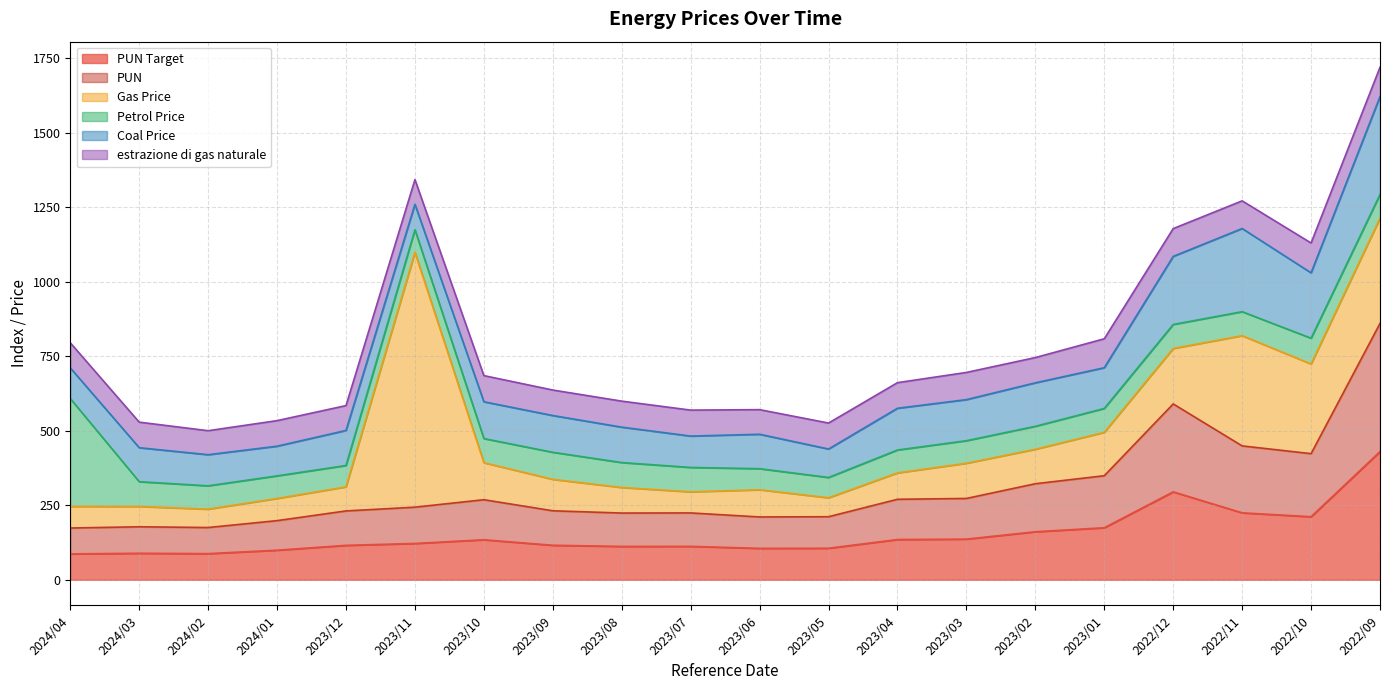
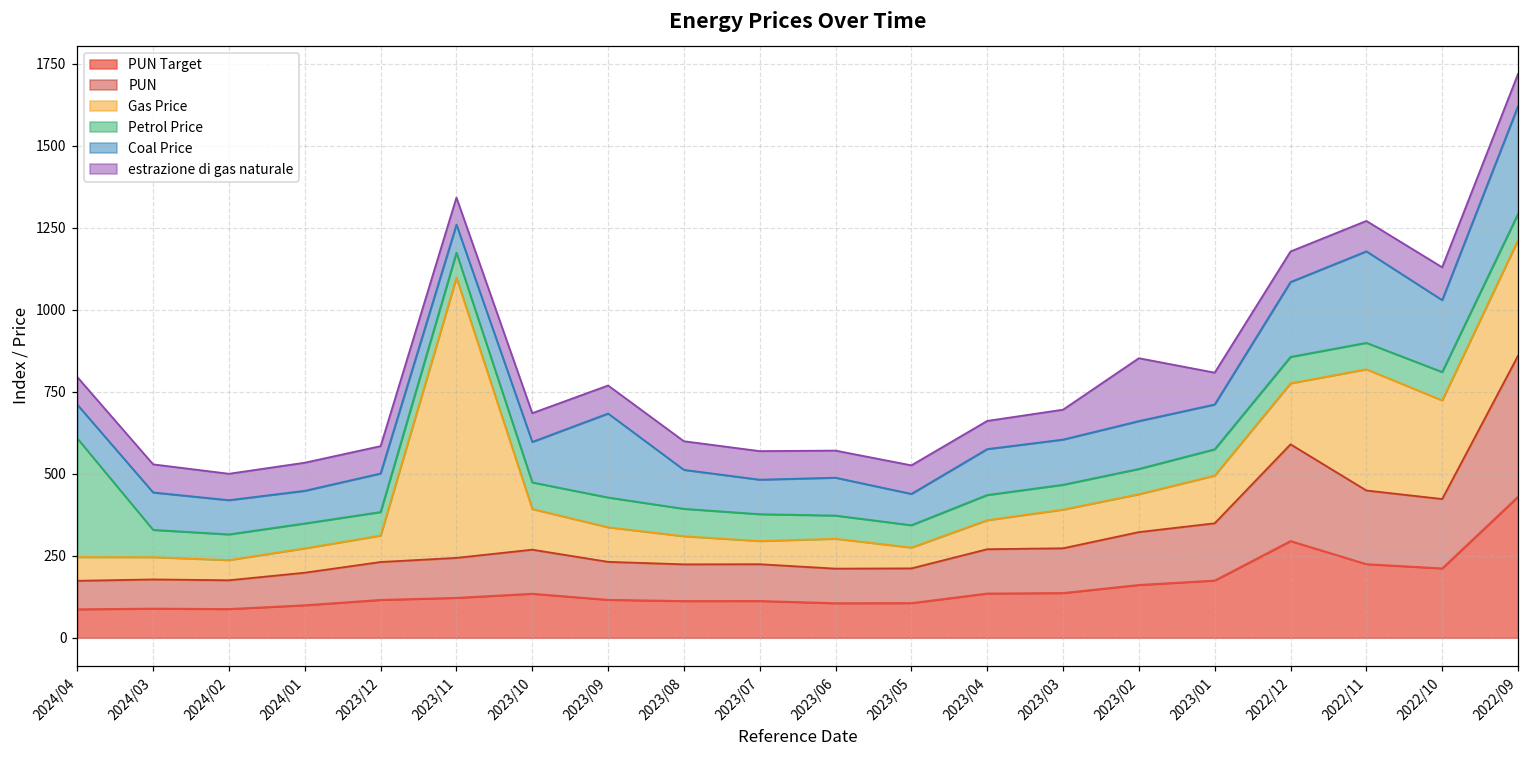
Coal Price, 2023/09: 120 -> 260
estrazione di gas naturale, 2023/02: 80 -> 190
